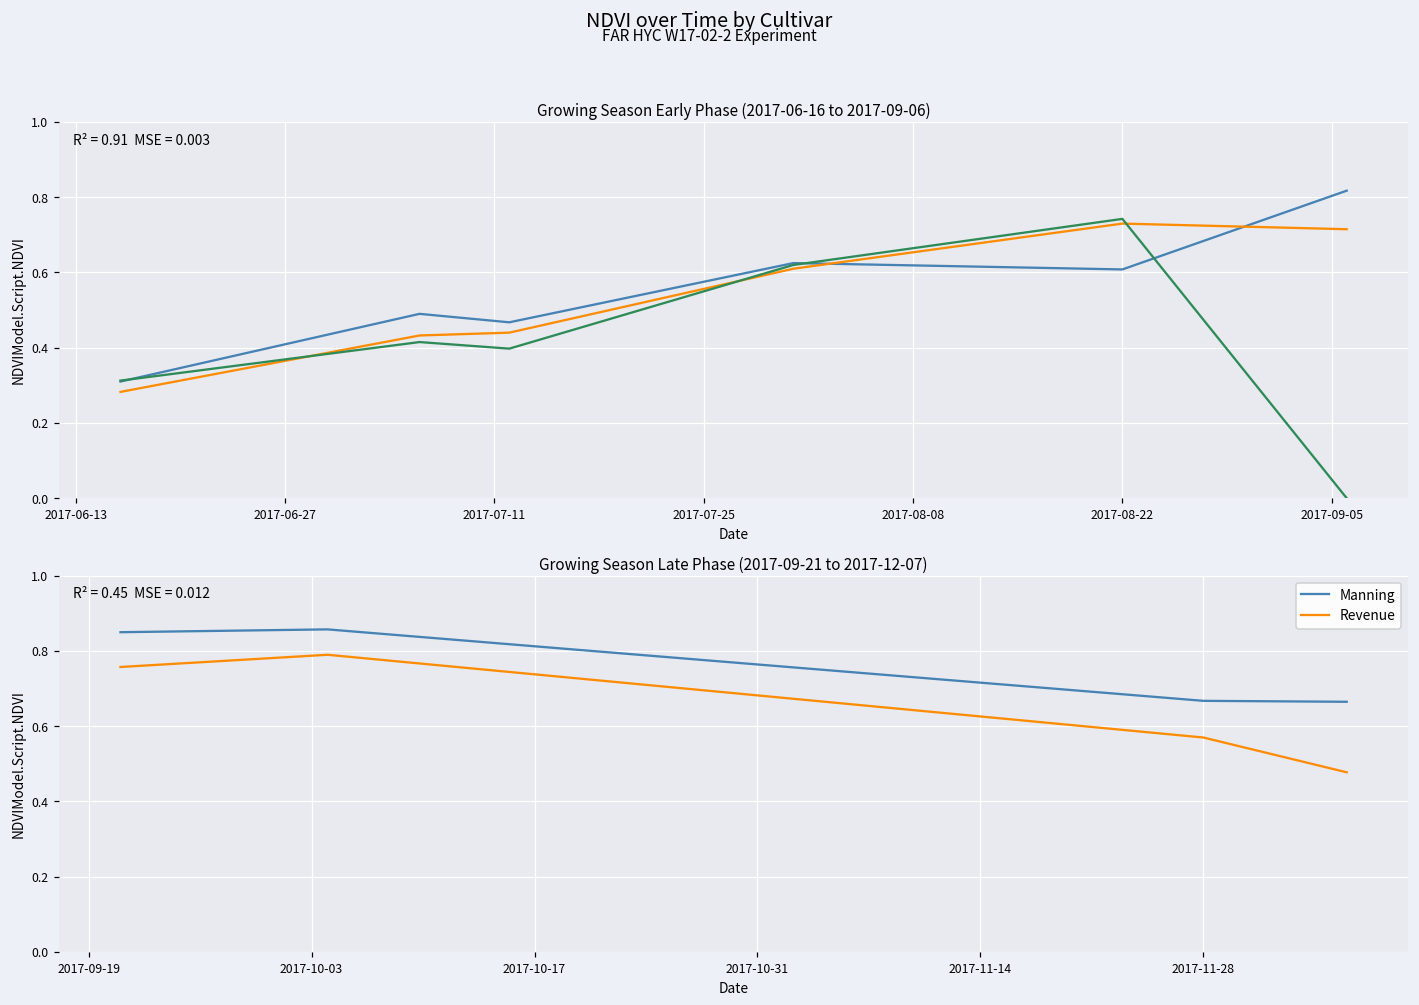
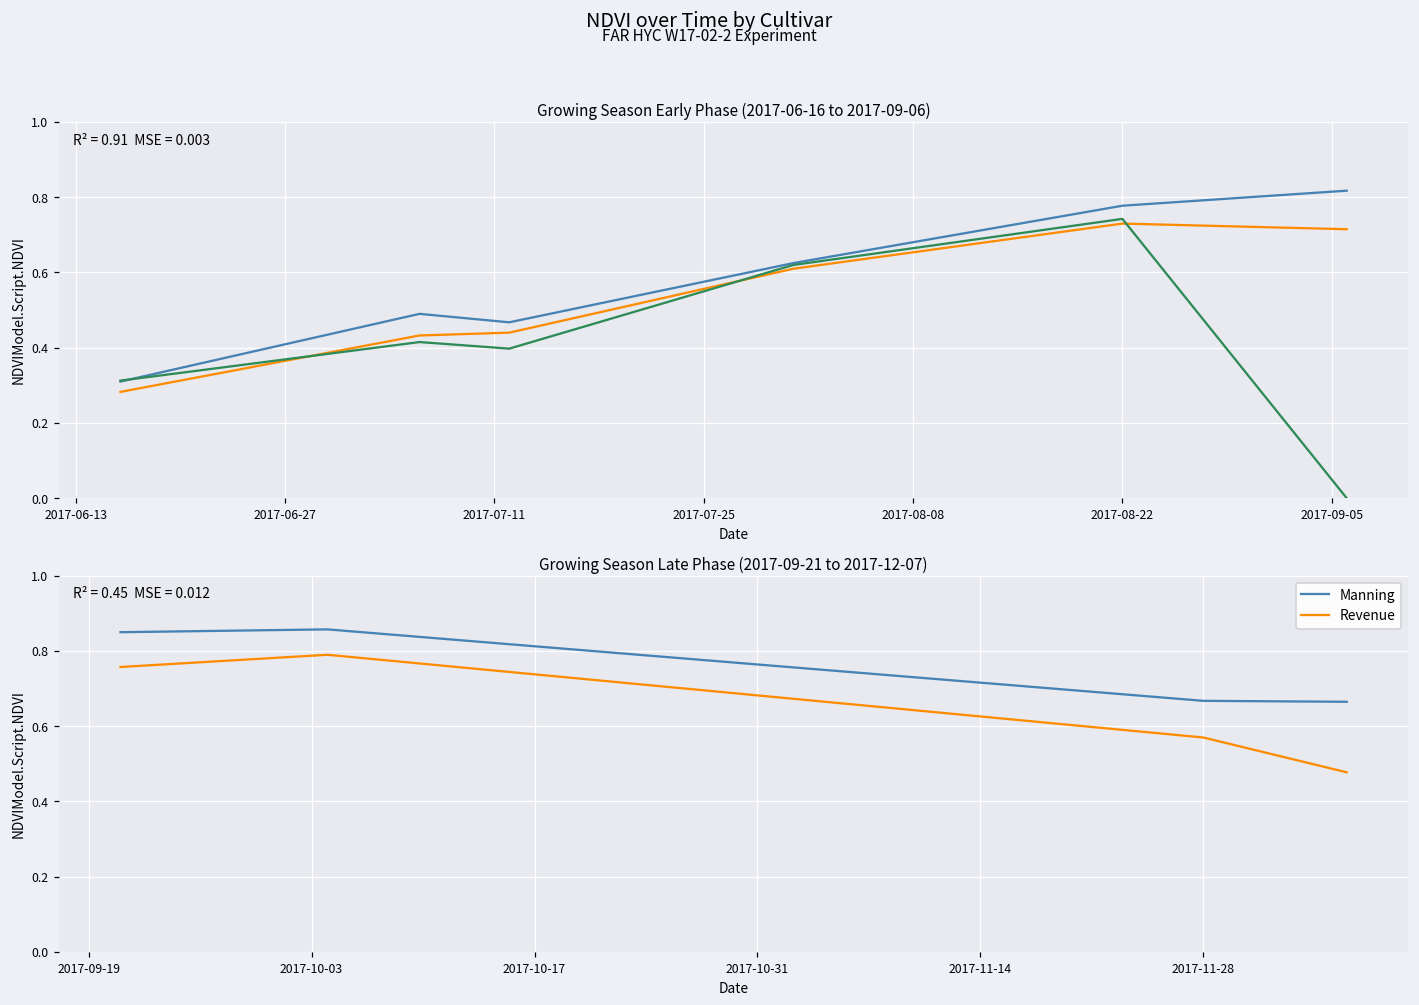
Growing Season Early Phase (2017-06-16 to 2017-09-06), Manning, 2017-08-22: 0.61 -> 0.78
